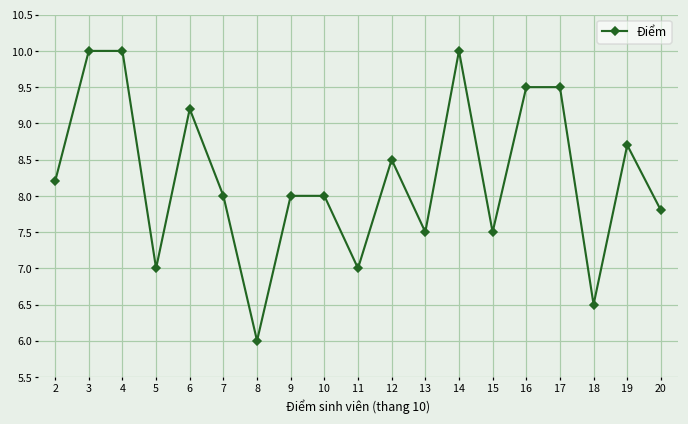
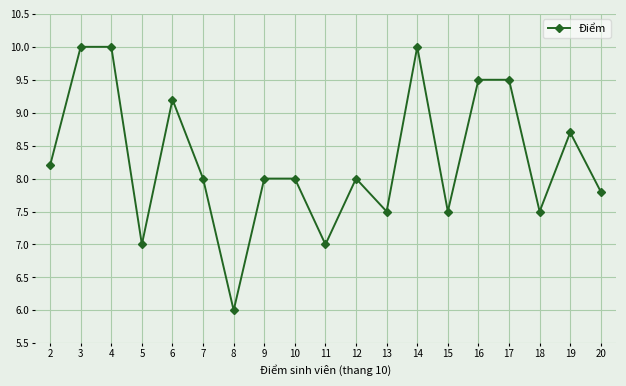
12: 8.5 -> 8.0
18: 6.5 -> 7.5
